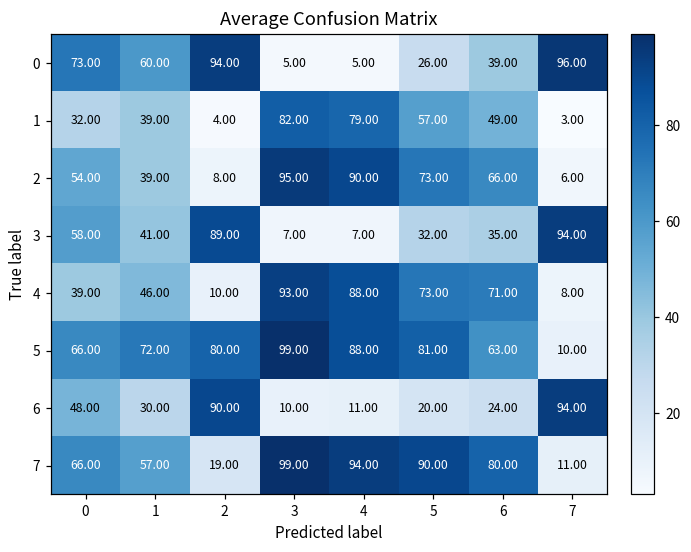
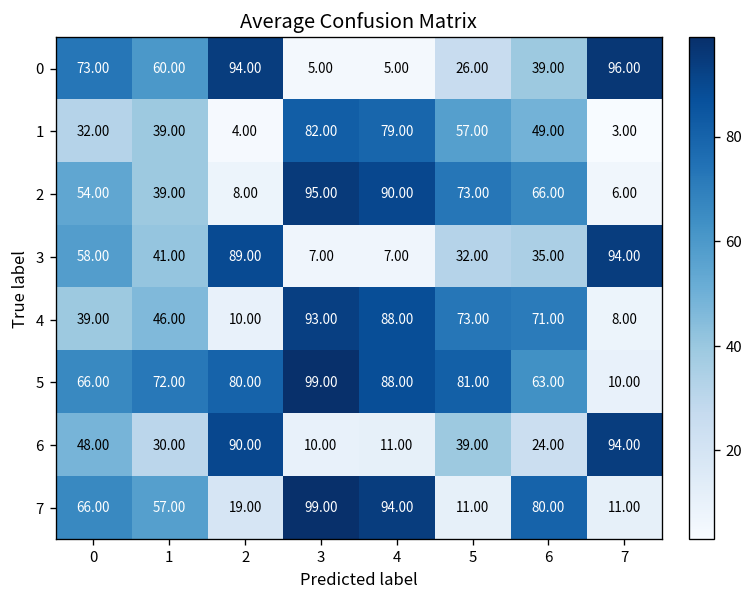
6, 5: 20.00 -> 39.00
7, 5: 90.00 -> 11.00
